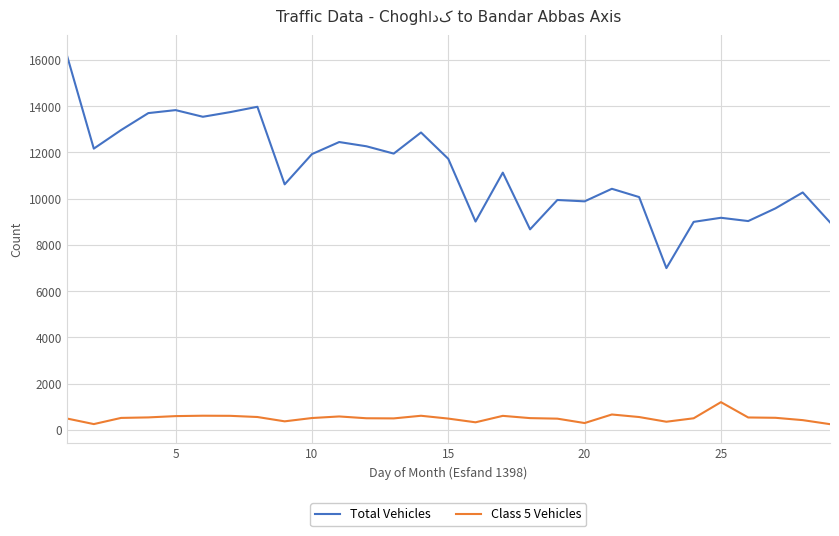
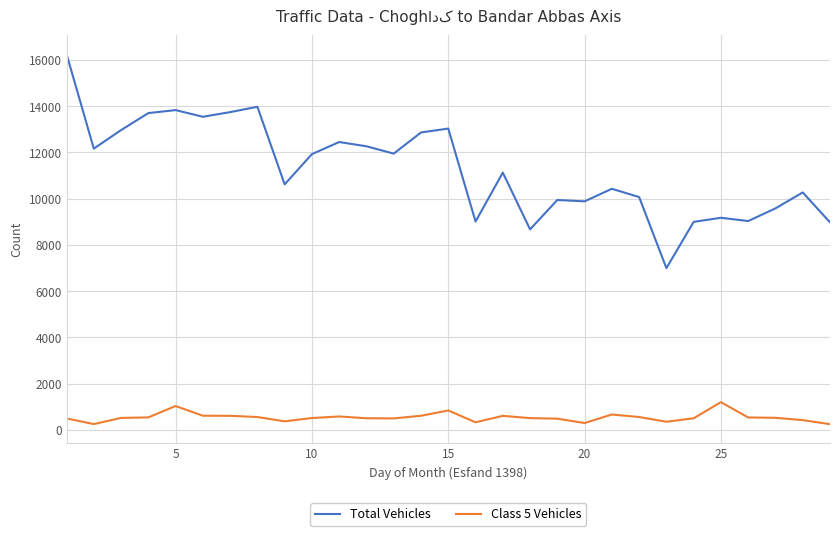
Class 5 Vehicles, 5: 600 -> 1000
Total Vehicles, 15: 11700 -> 13000
Class 5 Vehicles, 15: 500 -> 800
